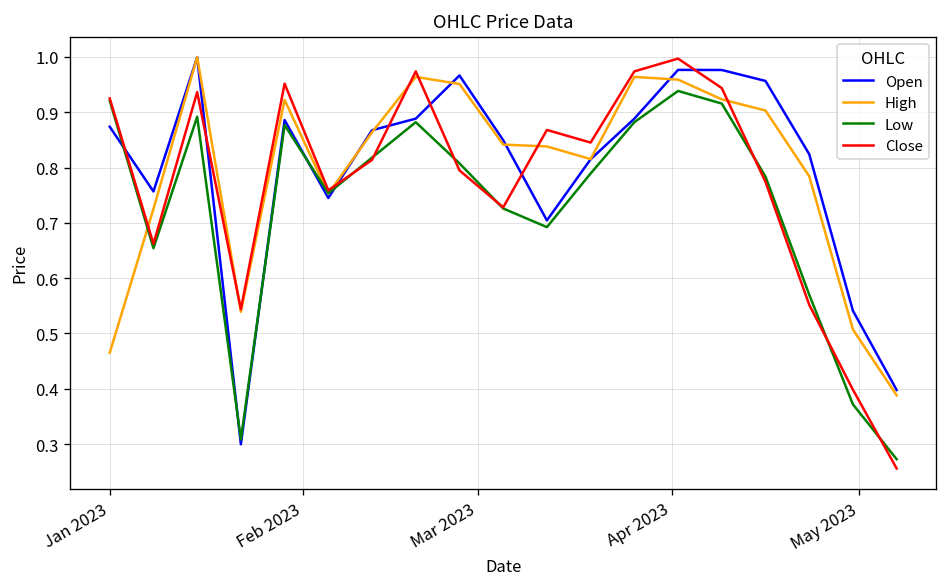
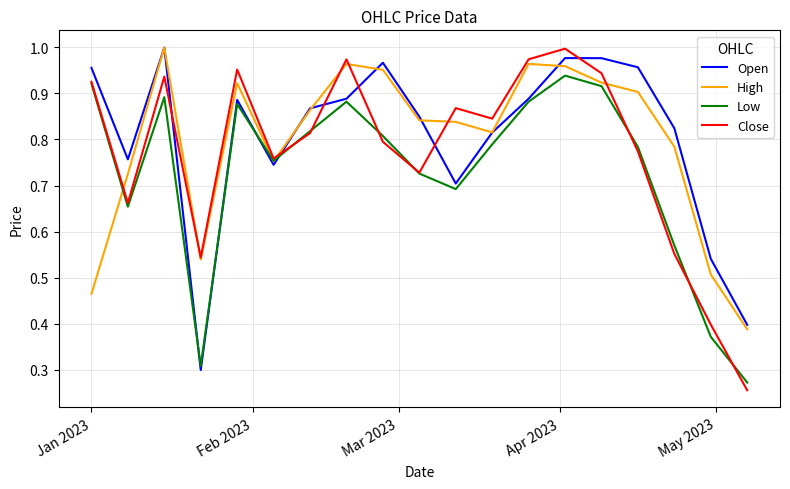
Open, Jan 2023: 0.87 -> 0.96
